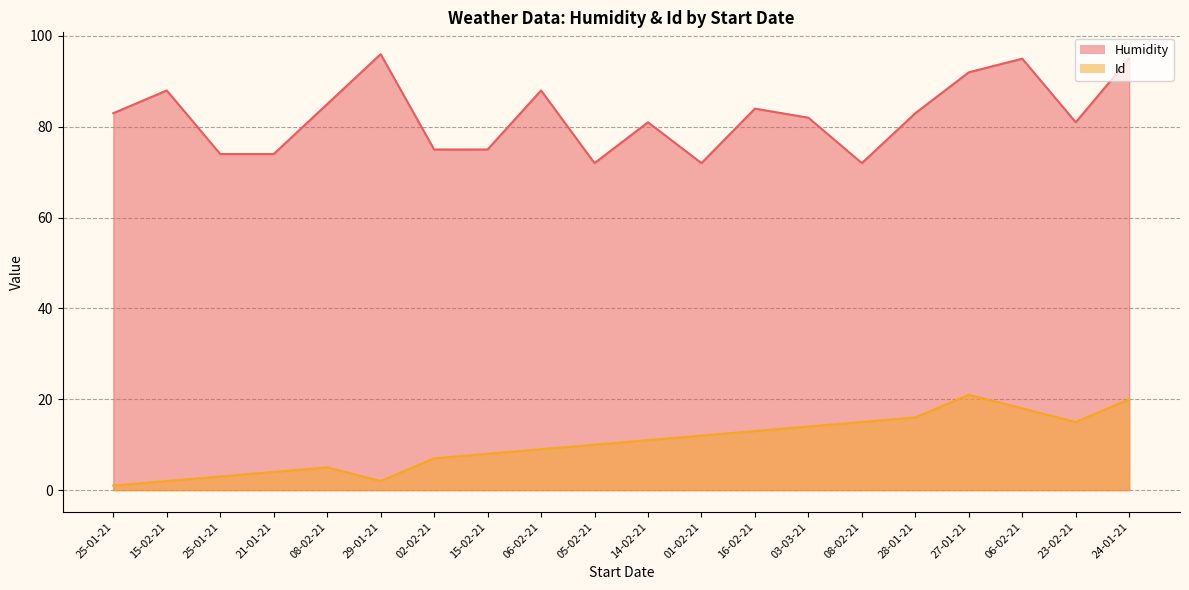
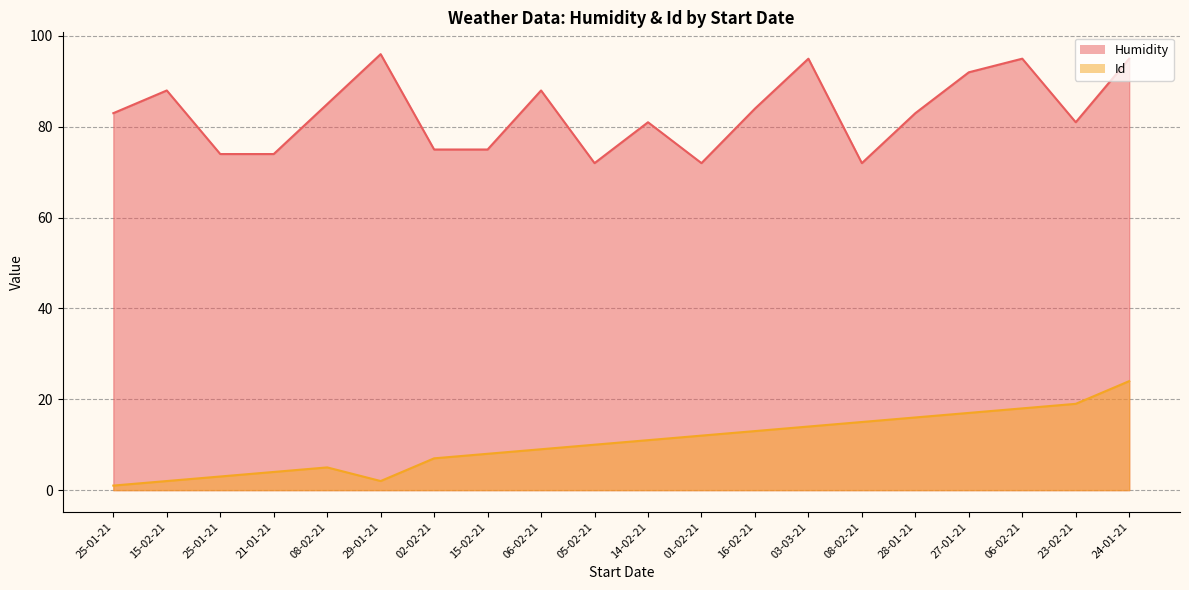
Humidity, 03-03-21: 82 -> 95
Id, 27-01-21: 21 -> 17
Id, 23-02-21: 15 -> 19
Id, 24-01-21: 20 -> 24
